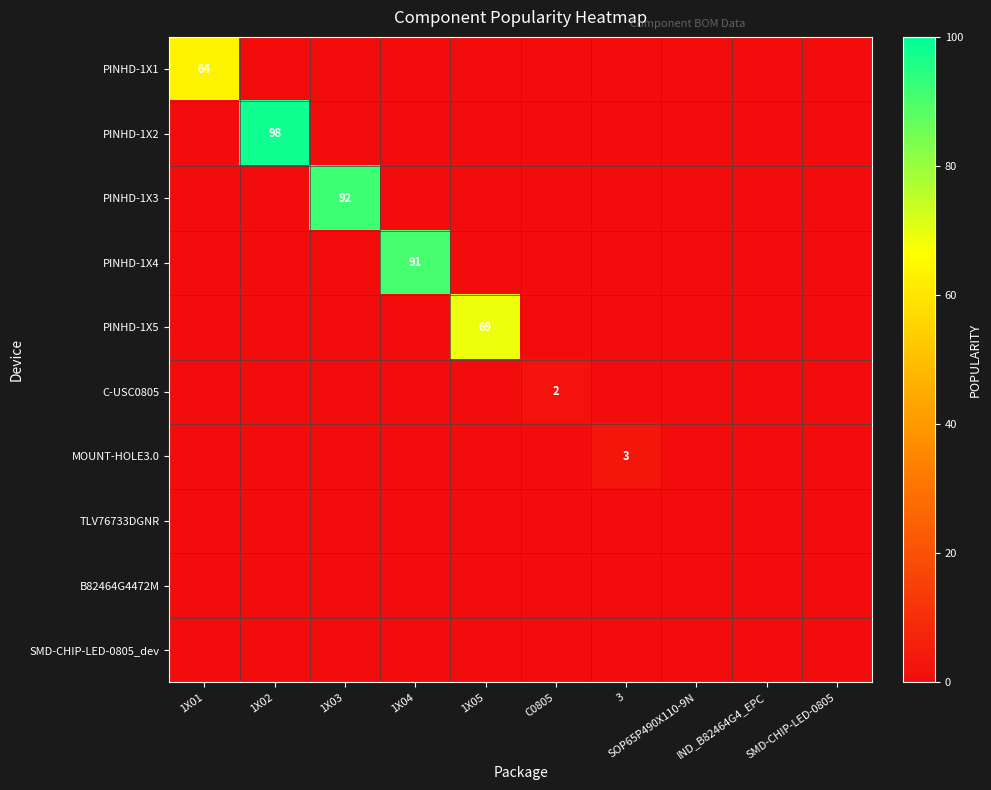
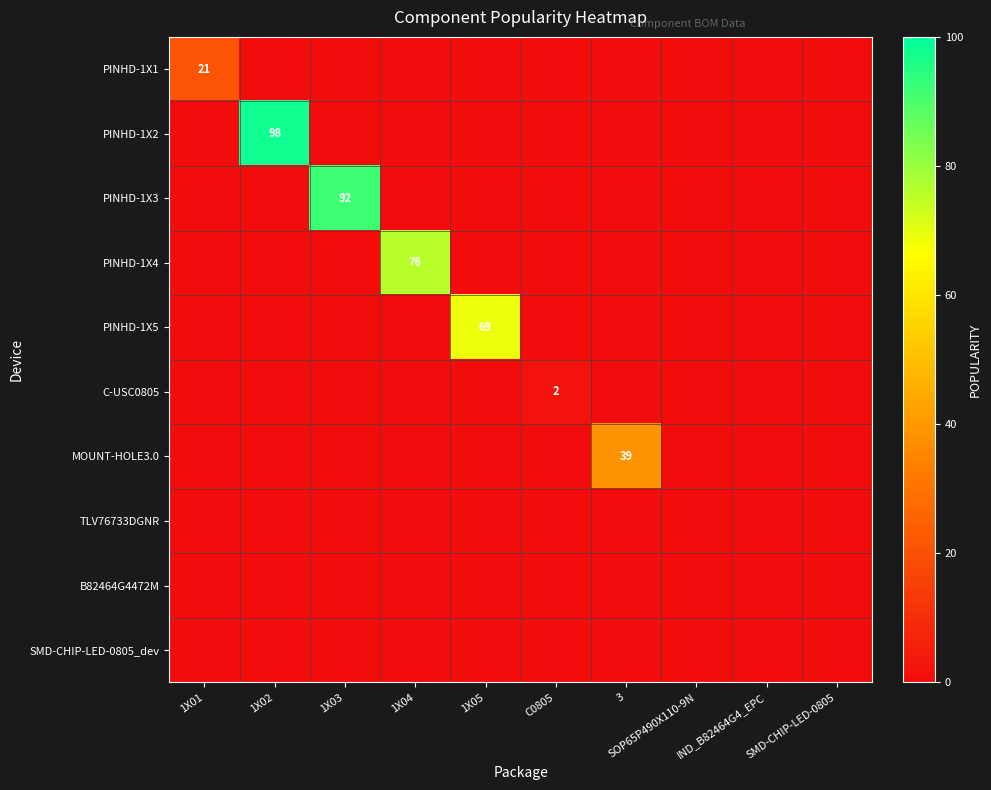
PINHD-1X1, 1X01: 64 -> 21
PINHD-1X4, 1X04: 91 -> 76
MOUNT-HOLE3.0, 3: 3 -> 39
